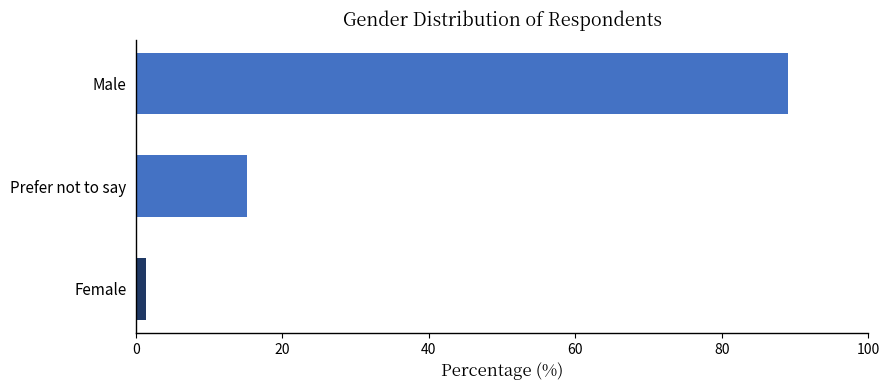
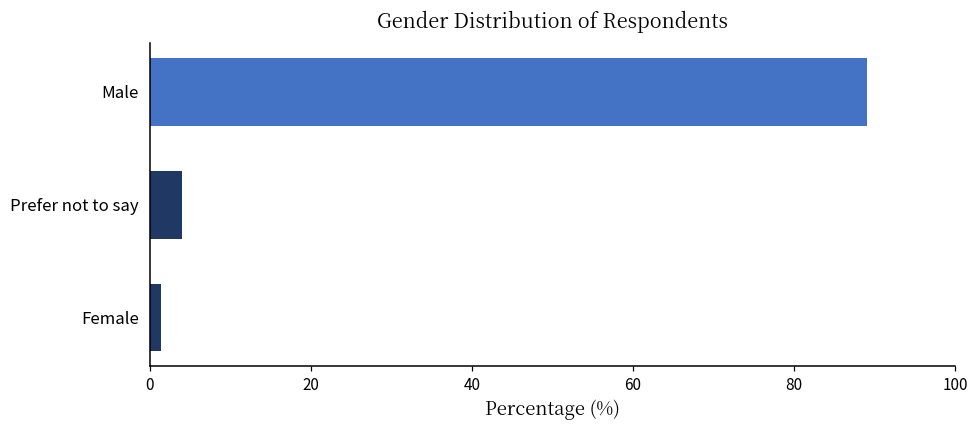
Prefer not to say: 15 -> 4
